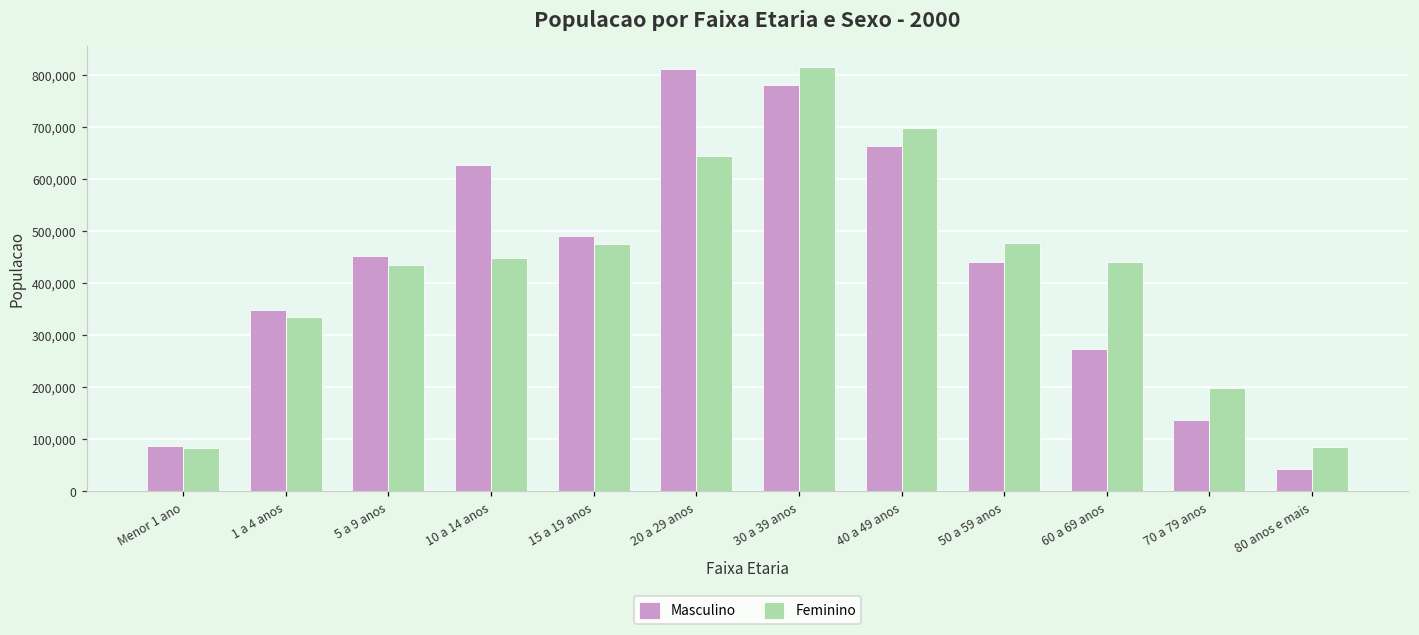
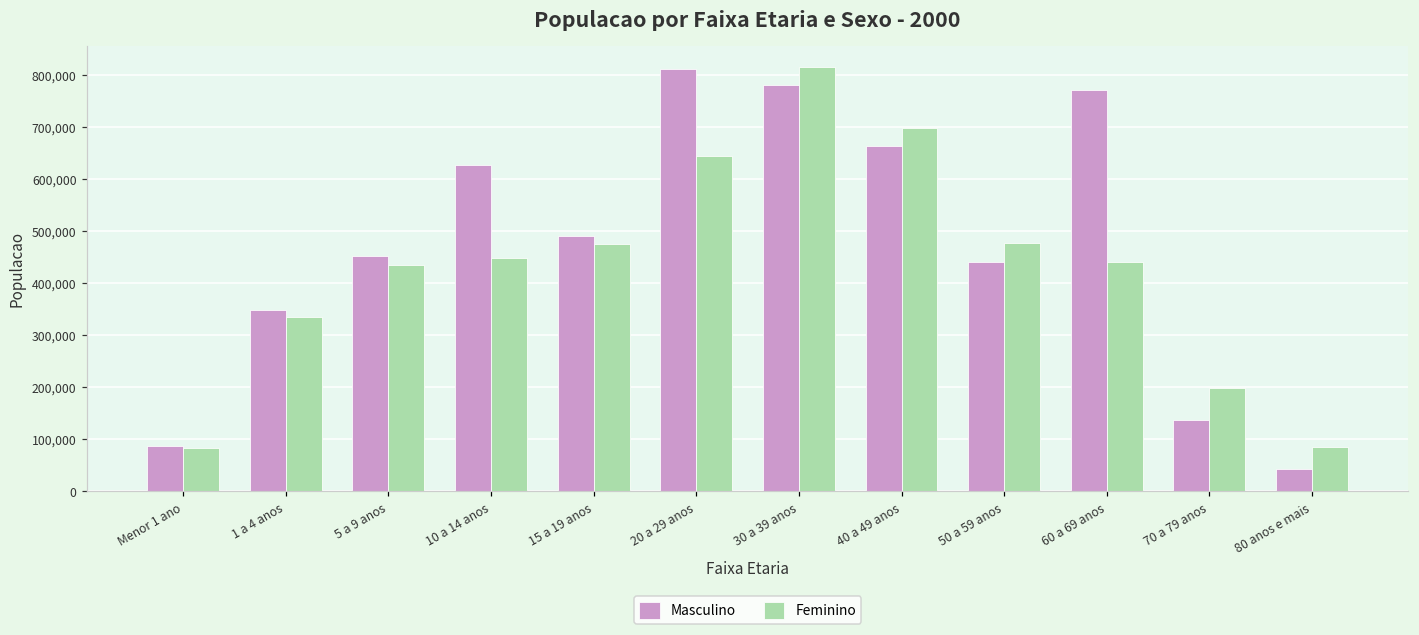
Masculino, 60 a 69 anos: 270,000 -> 770,000
